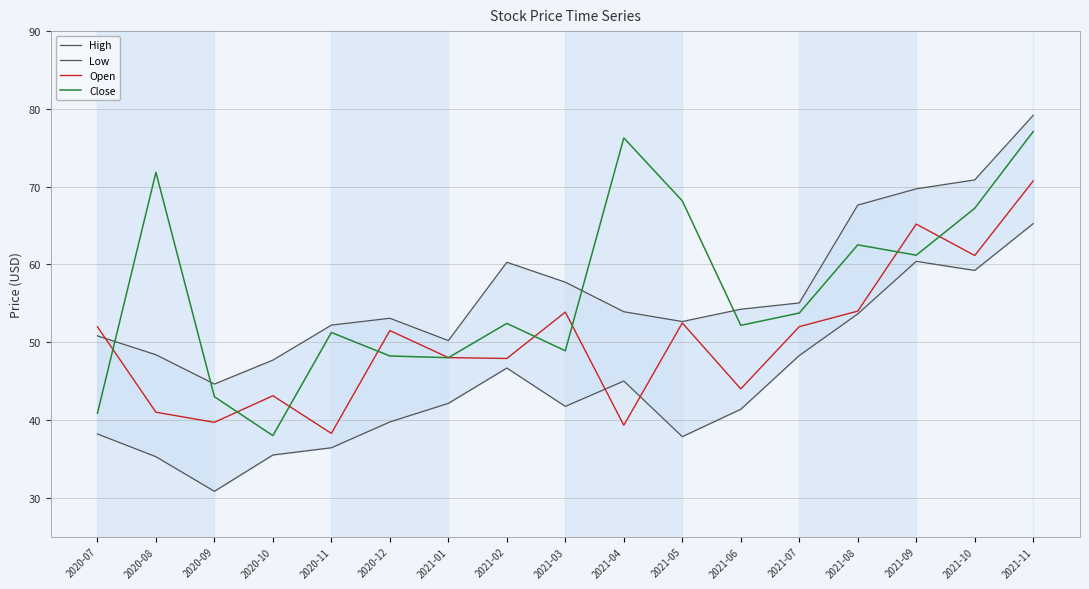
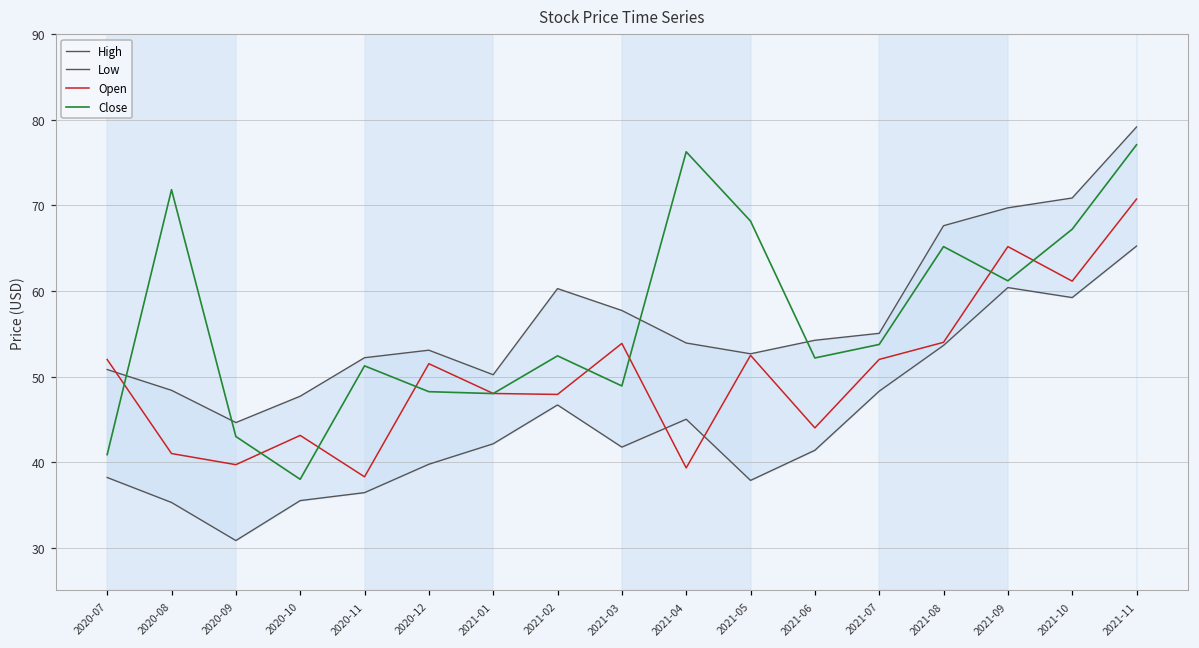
Close, 2021-08: 63 -> 65
